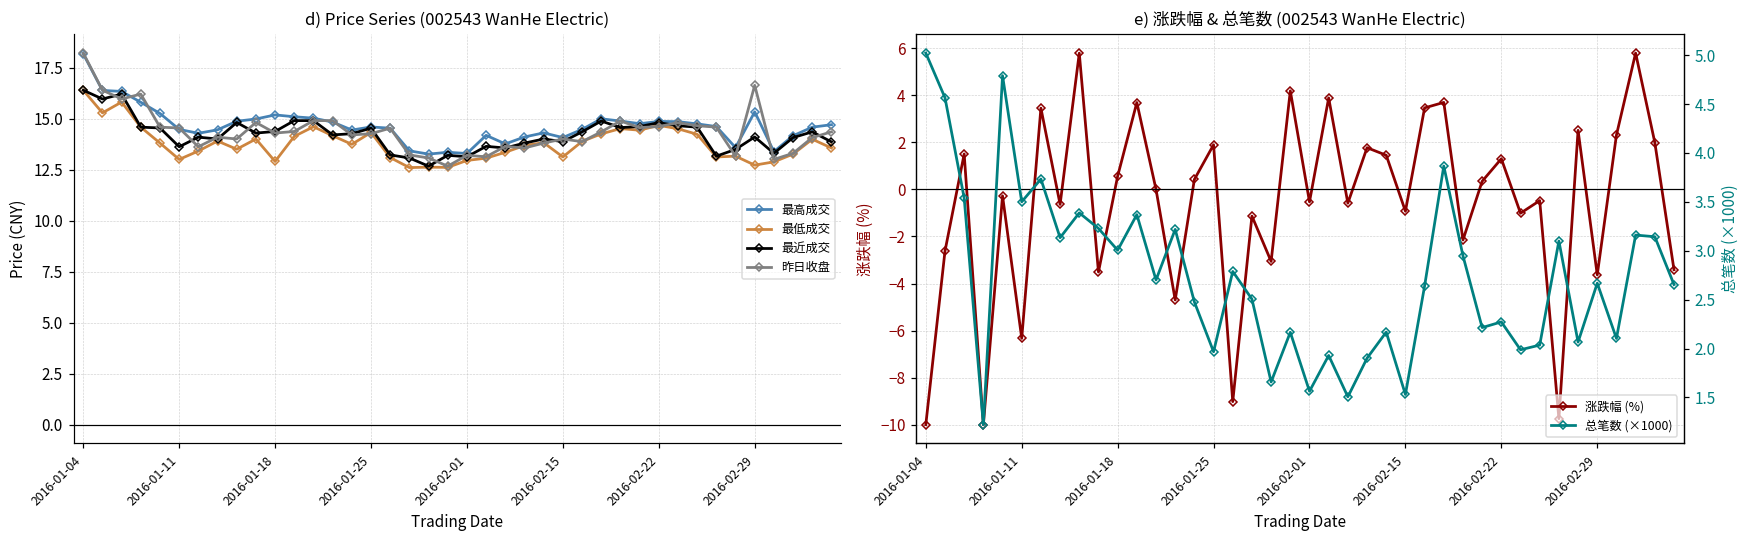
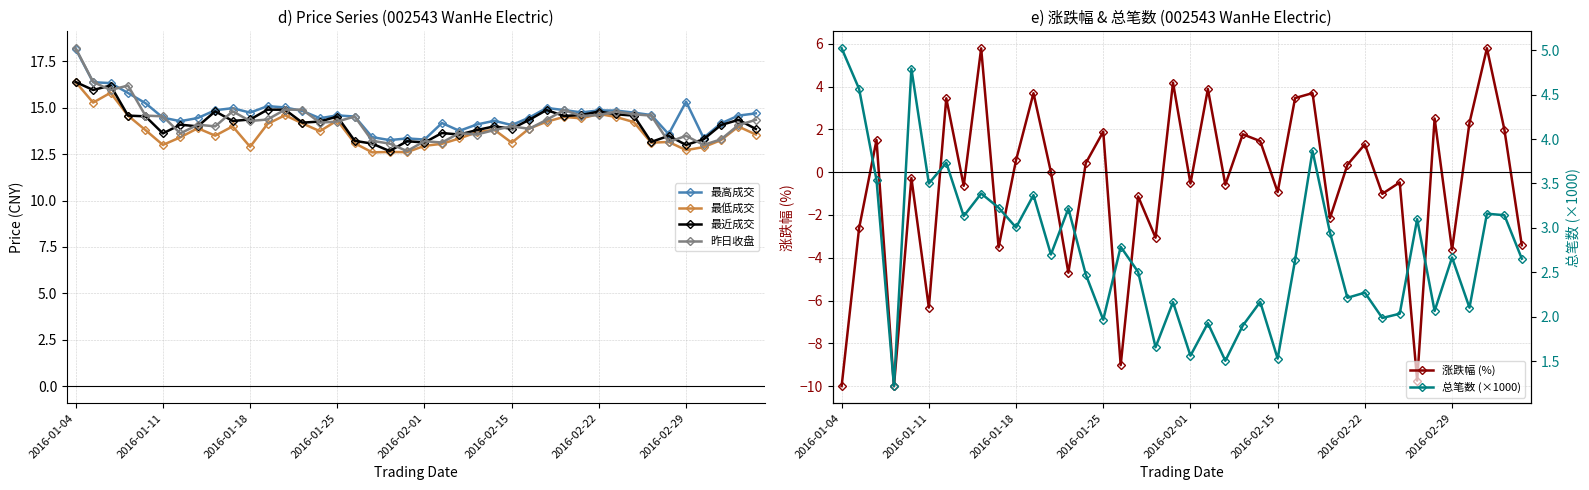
d) Price Series (002543 WanHe Electric), 最高成交, 2016-01-18: 15.2 -> 14.7
d) Price Series (002543 WanHe Electric), 最近成交, 2016-02-29: 14.1 -> 13.0
d) Price Series (002543 WanHe Electric), 昨日收盘, 2016-02-29: 16.6 -> 13.5
